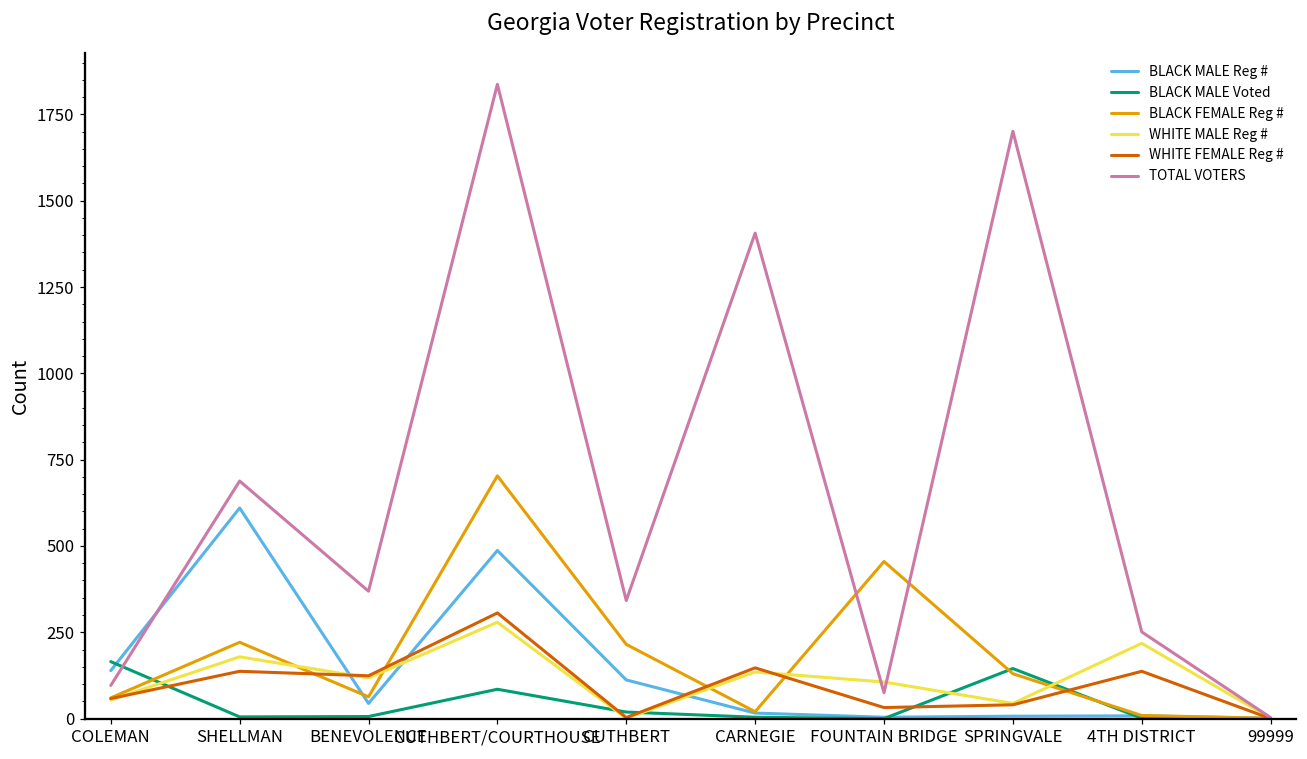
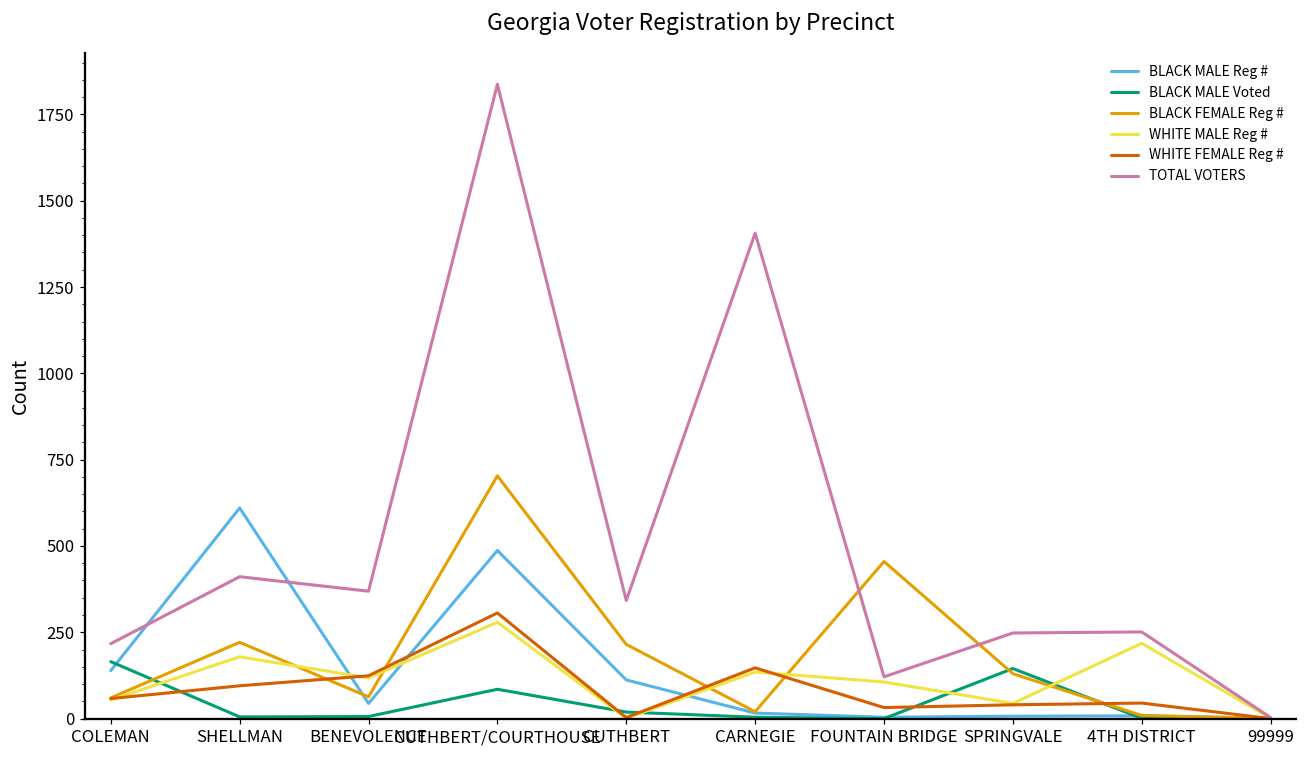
TOTAL VOTERS, COLEMAN: 100 -> 220
WHITE FEMALE Reg #, SHELLMAN: 140 -> 100
TOTAL VOTERS, SHELLMAN: 690 -> 410
TOTAL VOTERS, FOUNTAIN BRIDGE: 80 -> 120
TOTAL VOTERS, SPRINGVALE: 1700 -> 250
WHITE FEMALE Reg #, 4TH DISTRICT: 140 -> 50
